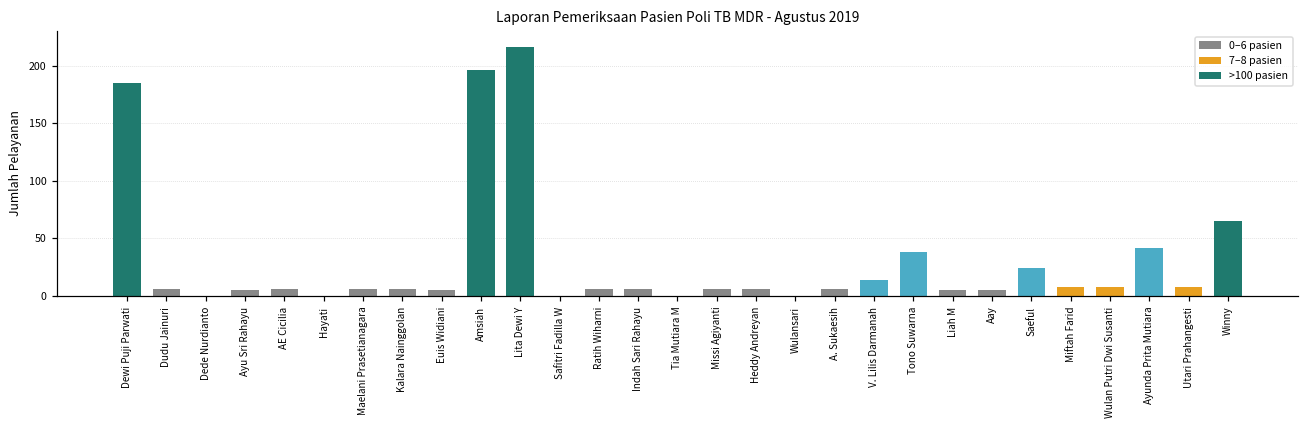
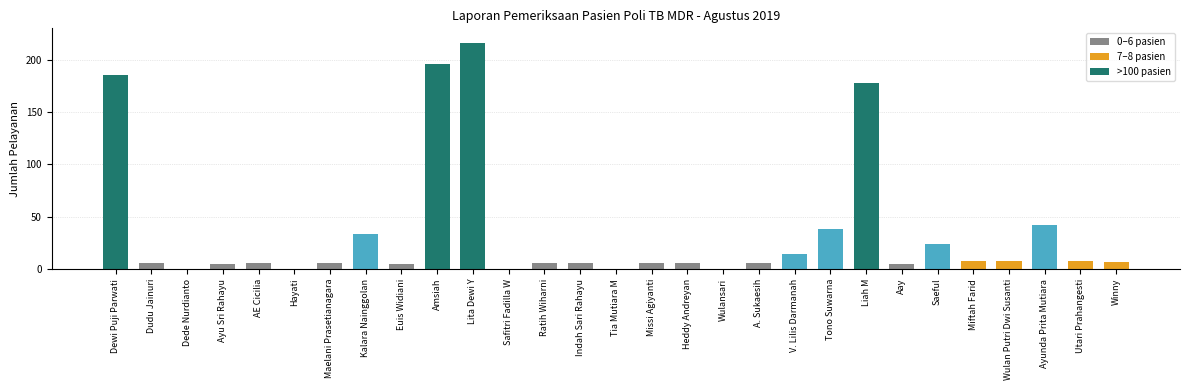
Kalara Nainggolan: 6 -> 33
Liah M: 5 -> 178
Winny: 65 -> 7
